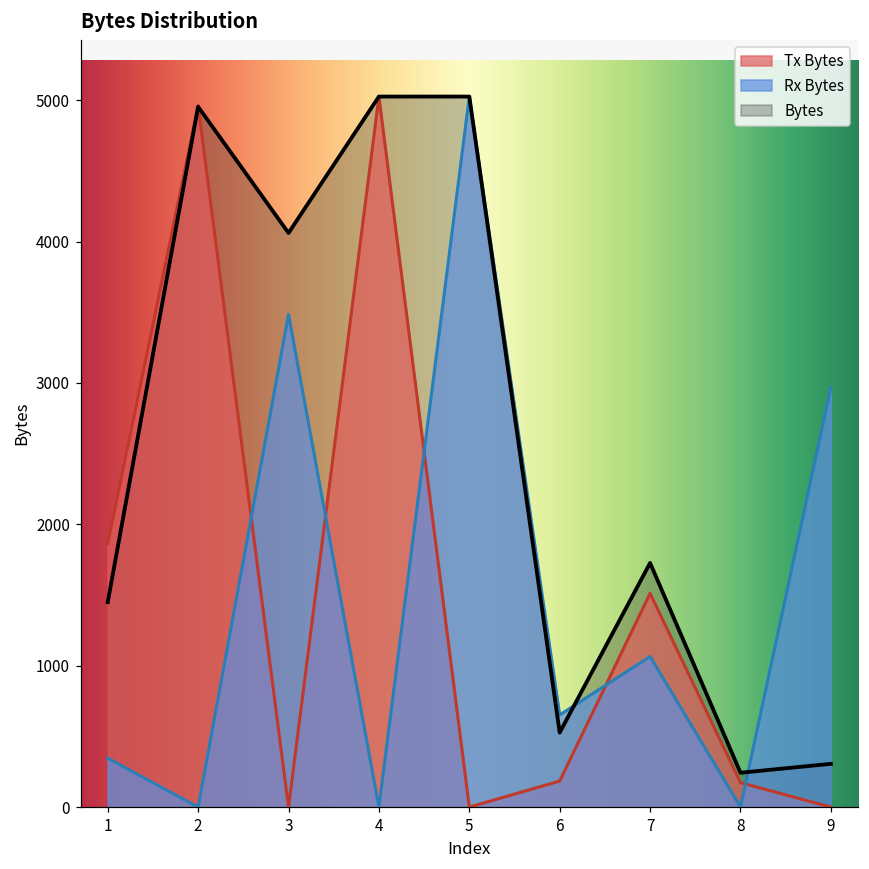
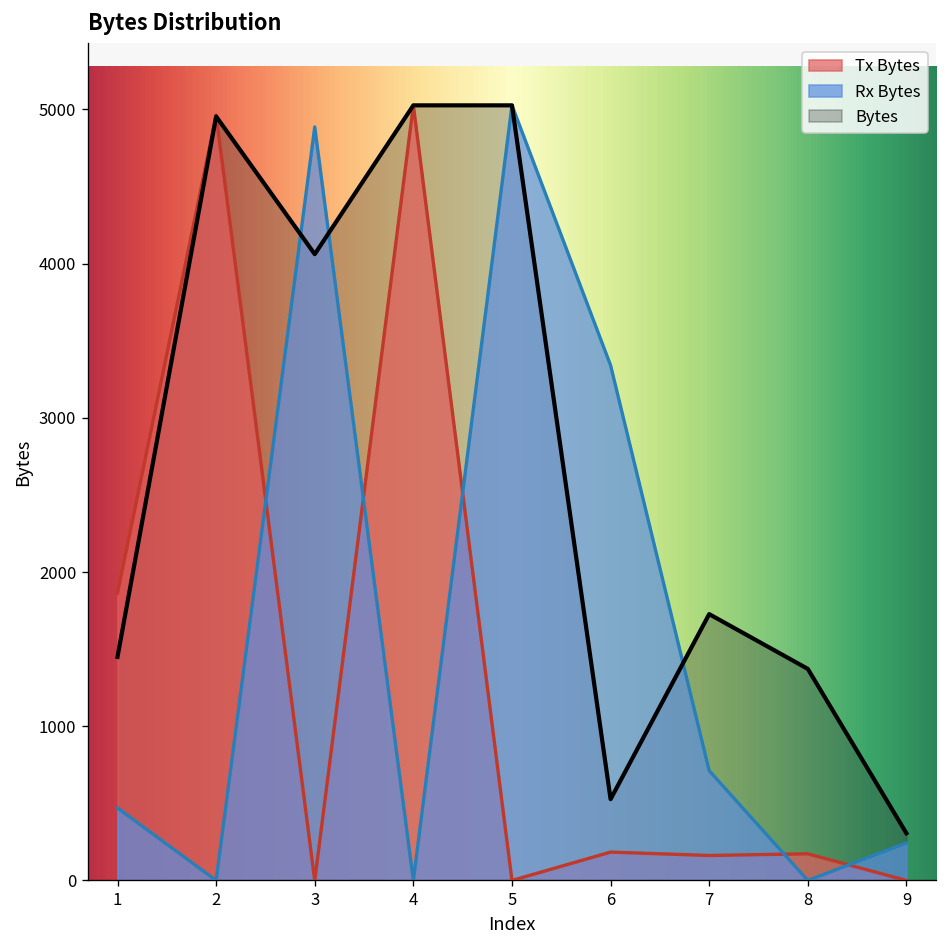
Rx Bytes, 1: 350 -> 470
Rx Bytes, 3: 3490 -> 4890
Rx Bytes, 6: 650 -> 3340
Tx Bytes, 7: 1510 -> 160
Rx Bytes, 7: 1070 -> 710
Bytes, 8: 240 -> 1370
Rx Bytes, 9: 2970 -> 240
